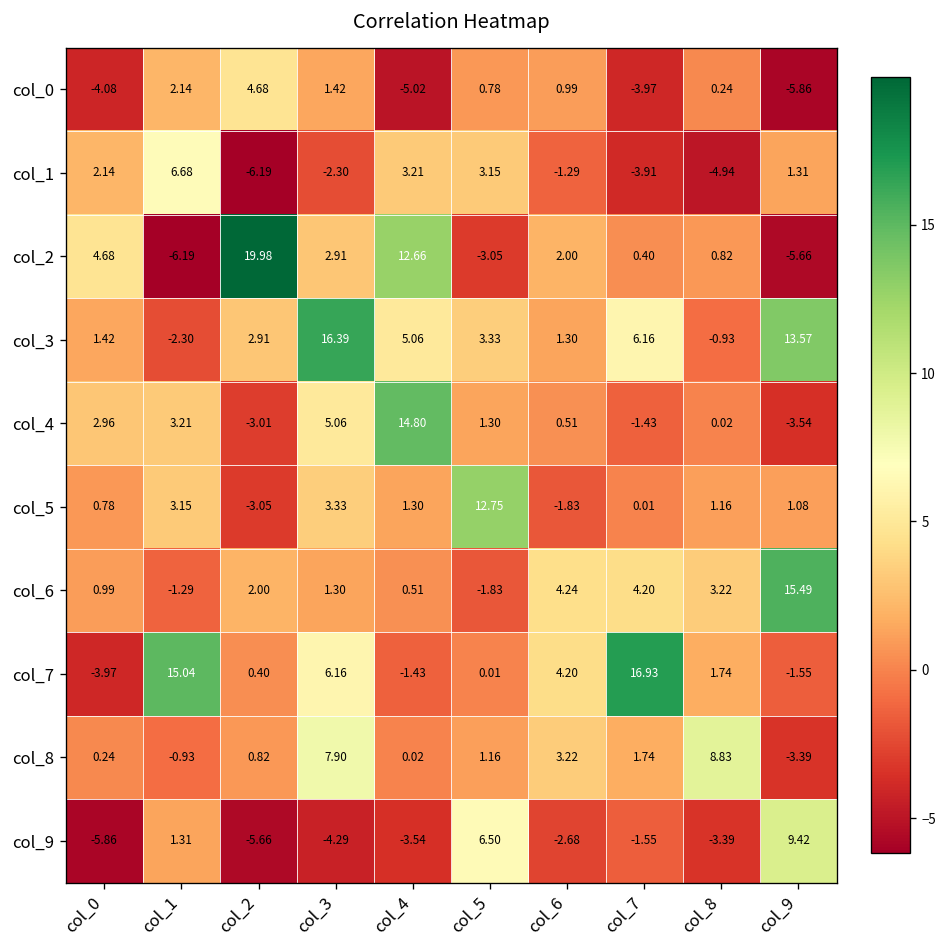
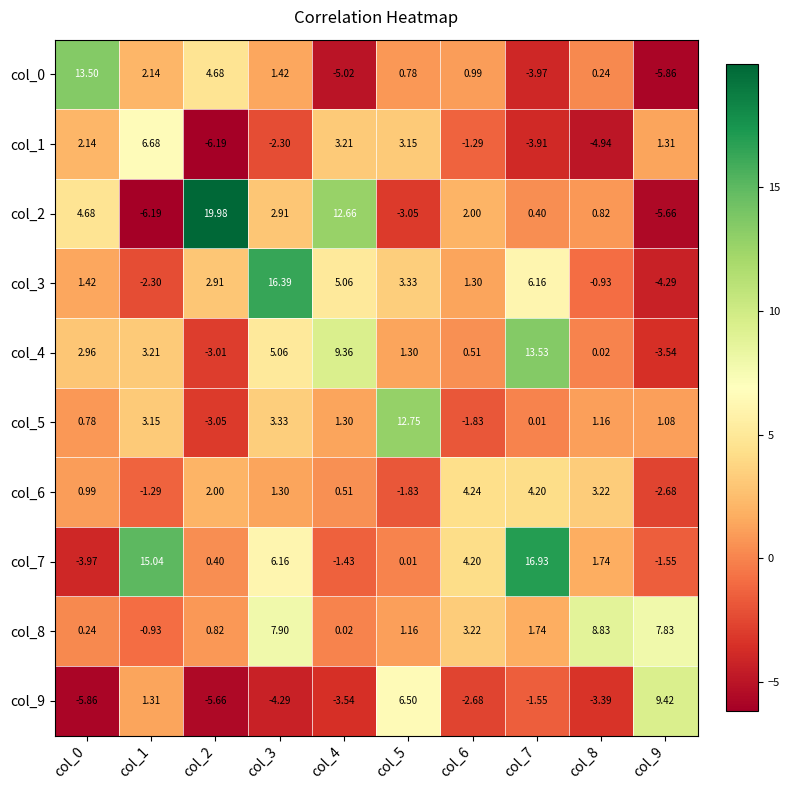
col_0, col_0: -4.08 -> 13.50
col_3, col_9: 13.57 -> -4.29
col_4, col_4: 14.80 -> 9.36
col_4, col_7: -1.43 -> 13.53
col_6, col_9: 15.49 -> -2.68
col_8, col_9: -3.39 -> 7.83
